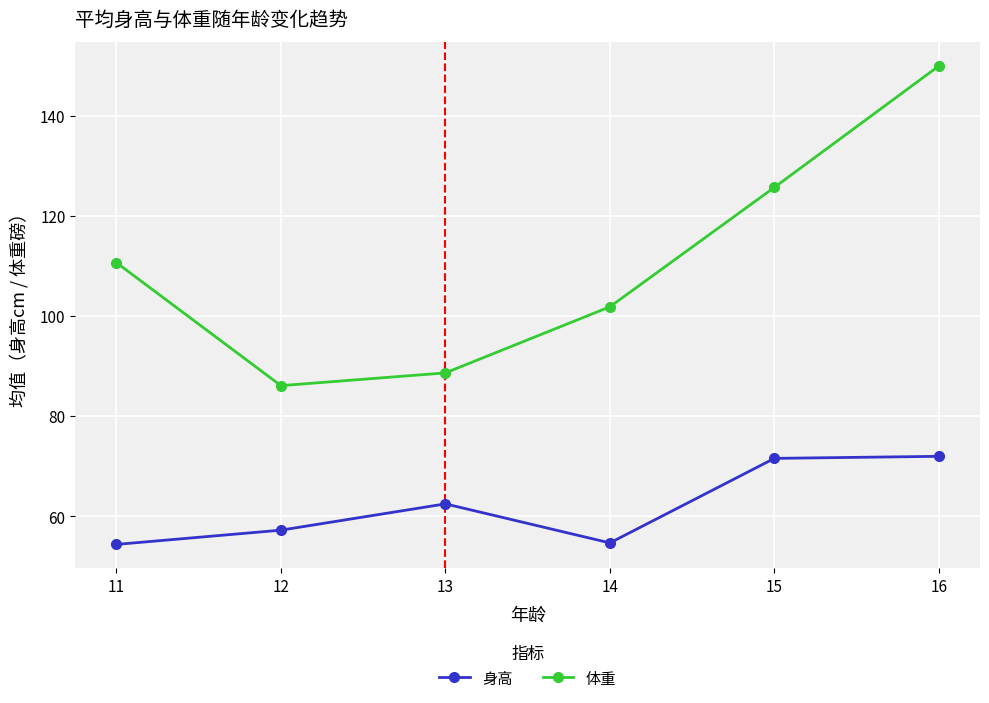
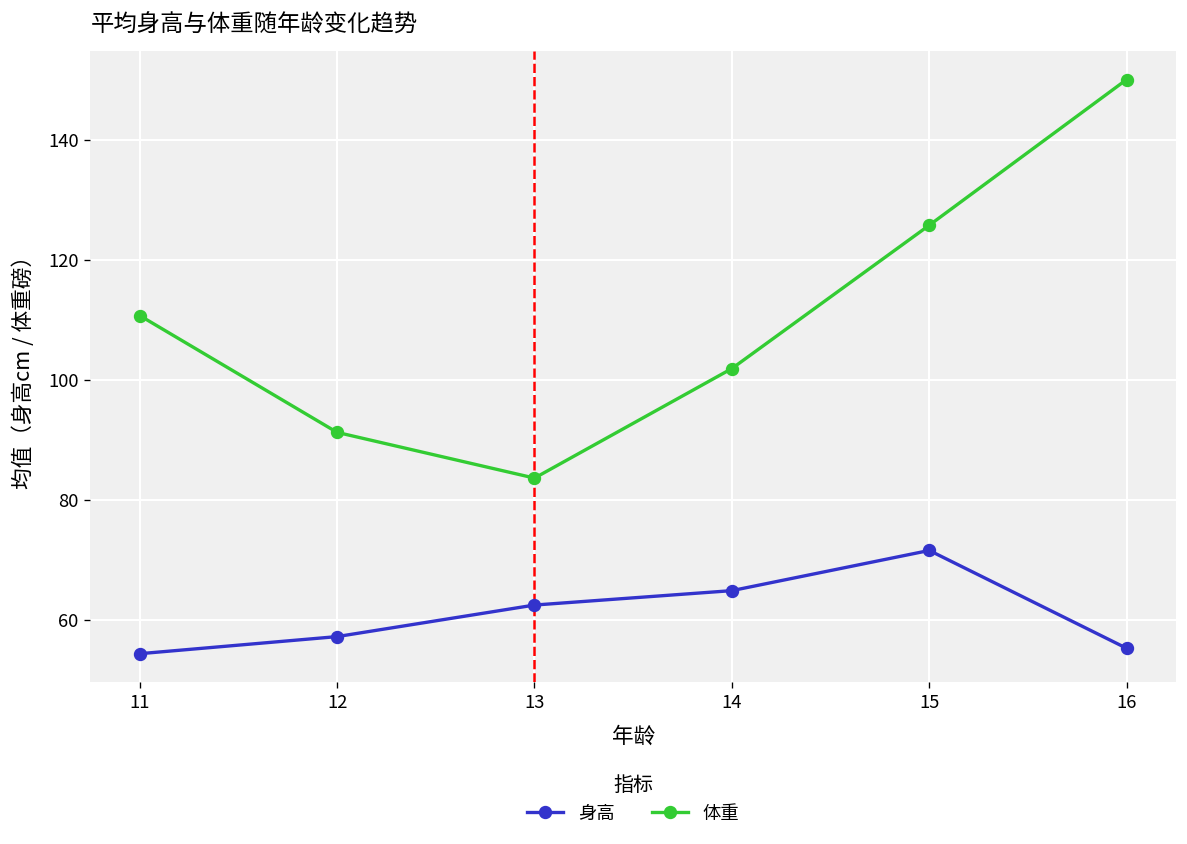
体重, 12: 86 -> 91
体重, 13: 89 -> 84
身高, 14: 55 -> 65
身高, 16: 72 -> 55
